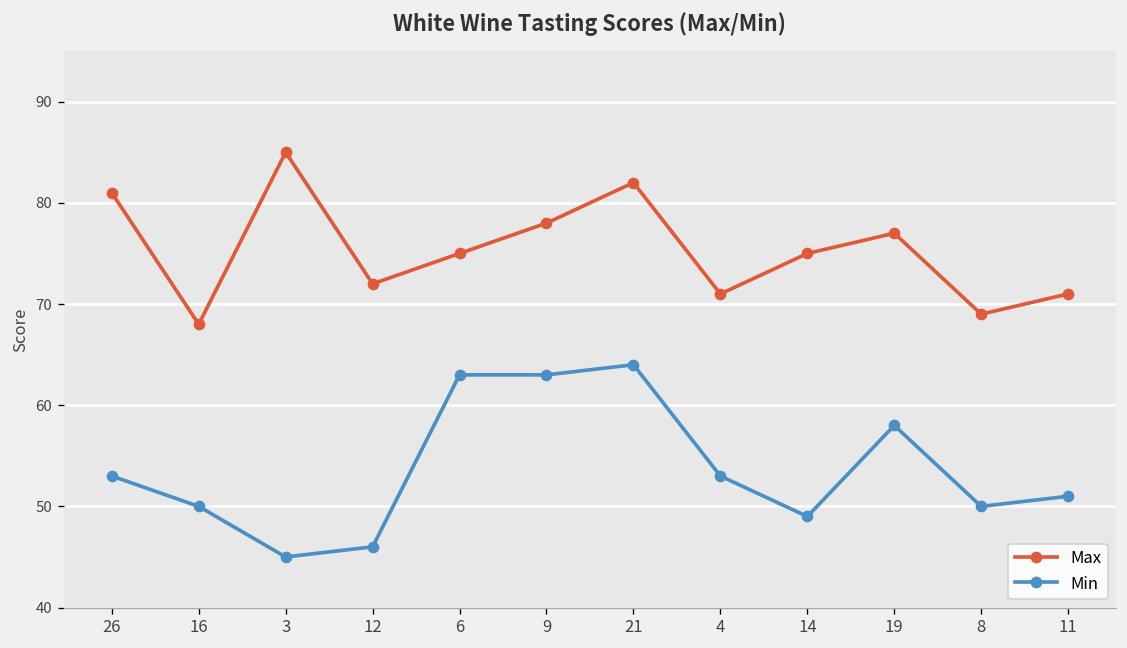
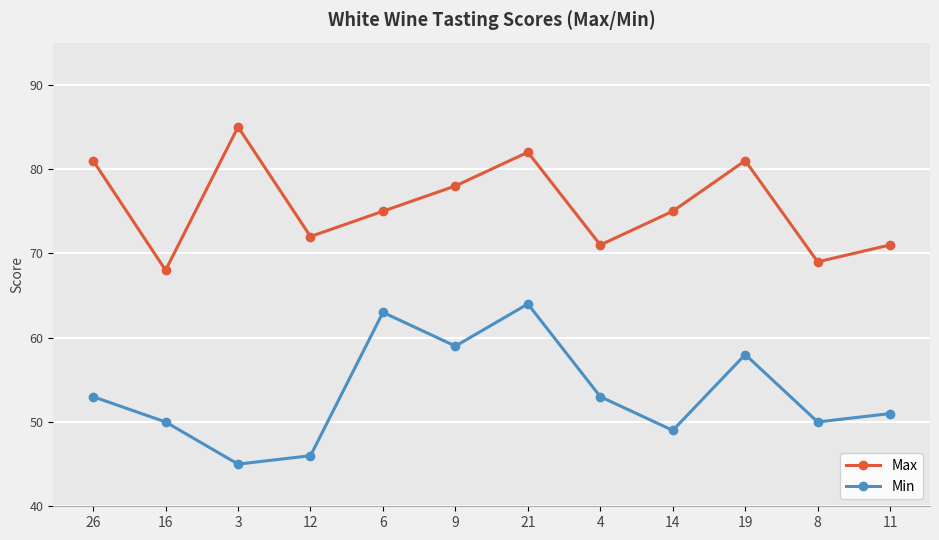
Min, 9: 63 -> 59
Max, 19: 77 -> 81
